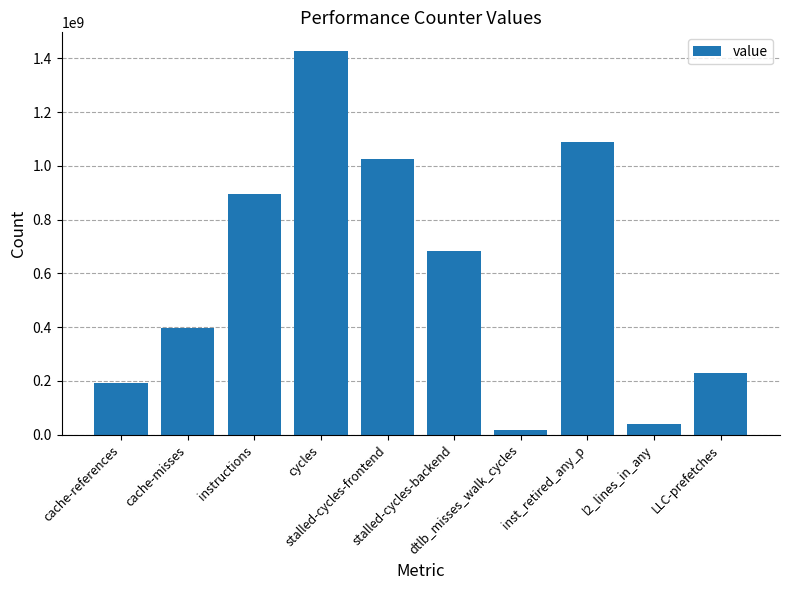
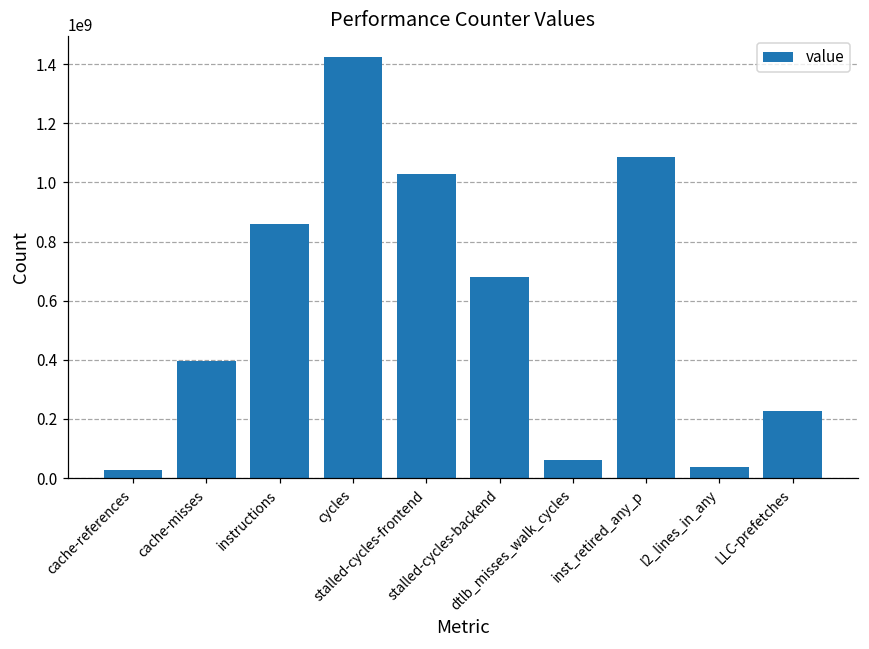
cache-references: 190000000 -> 30000000
instructions: 900000000 -> 860000000
dtlb_misses_walk_cycles: 20000000 -> 60000000
